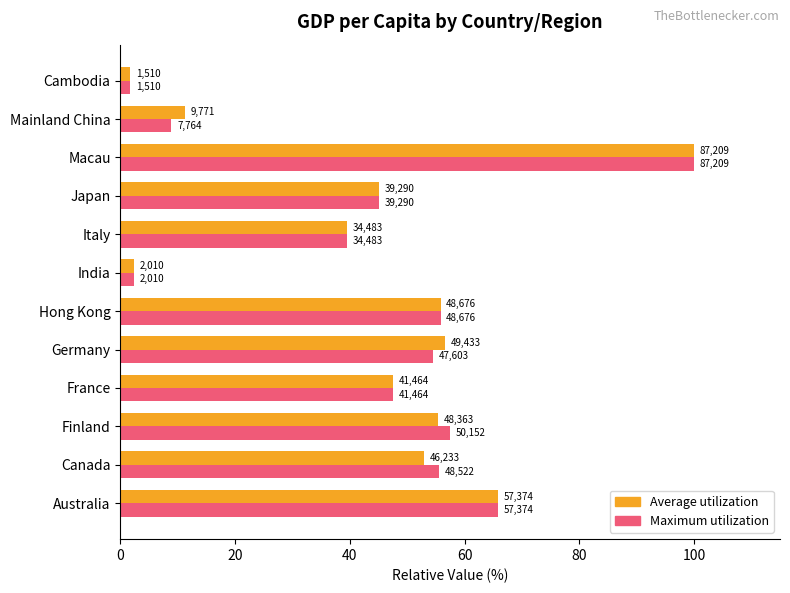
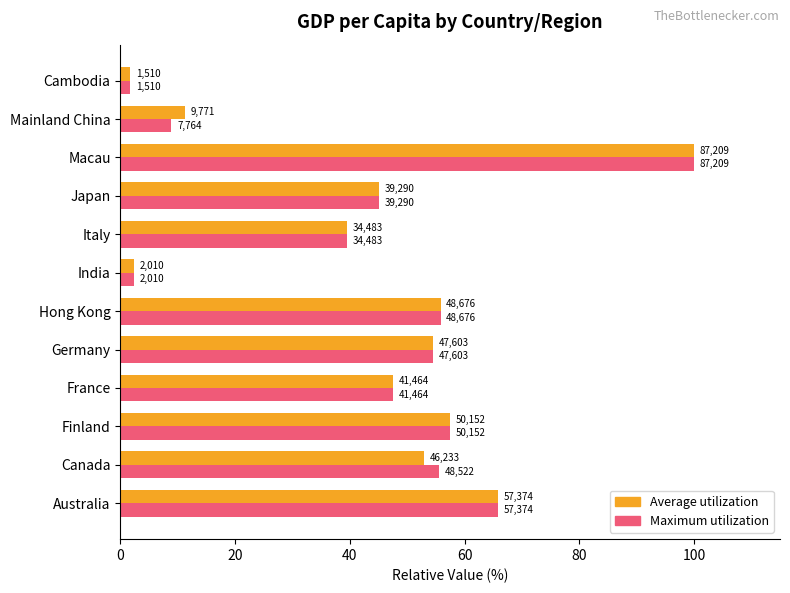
Average utilization, Germany: 49,433 -> 47,603
Average utilization, Finland: 48,363 -> 50,152
